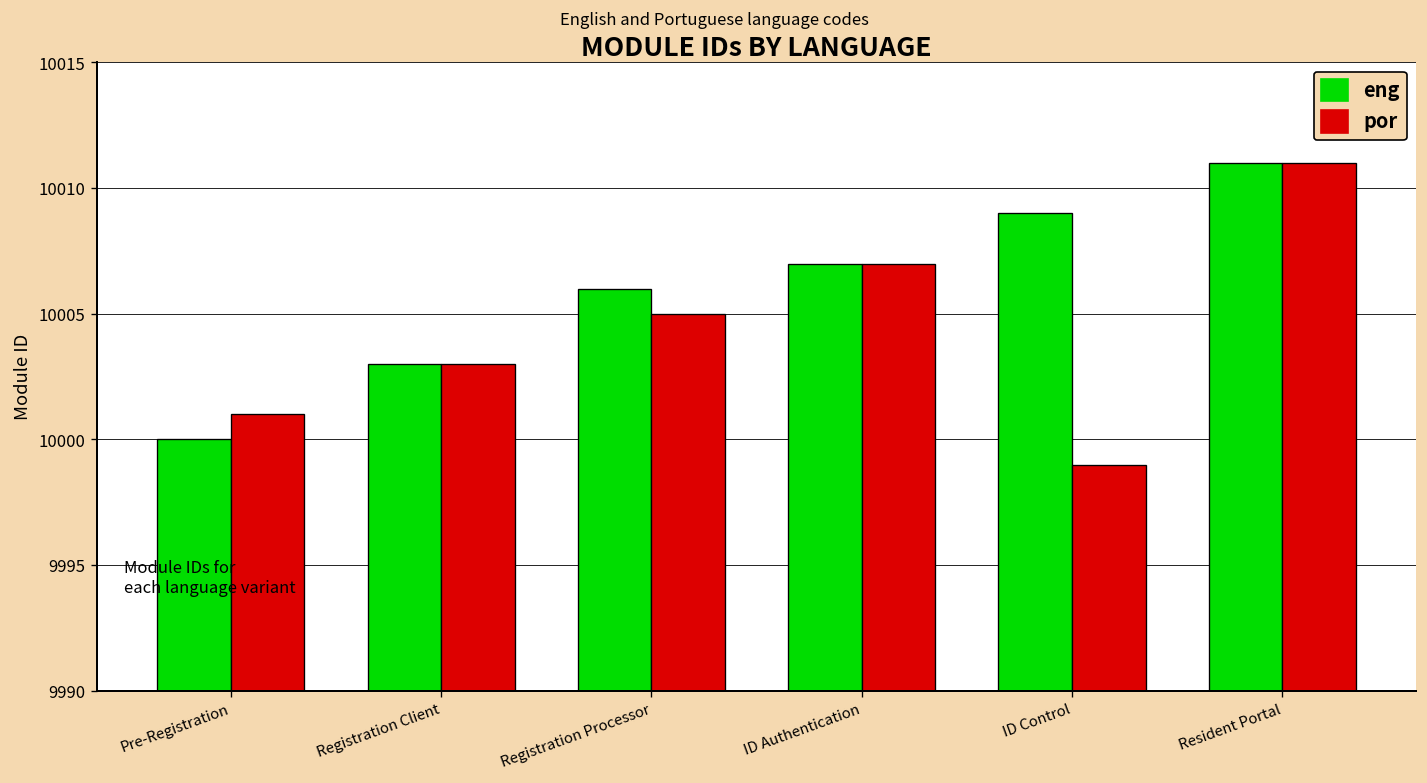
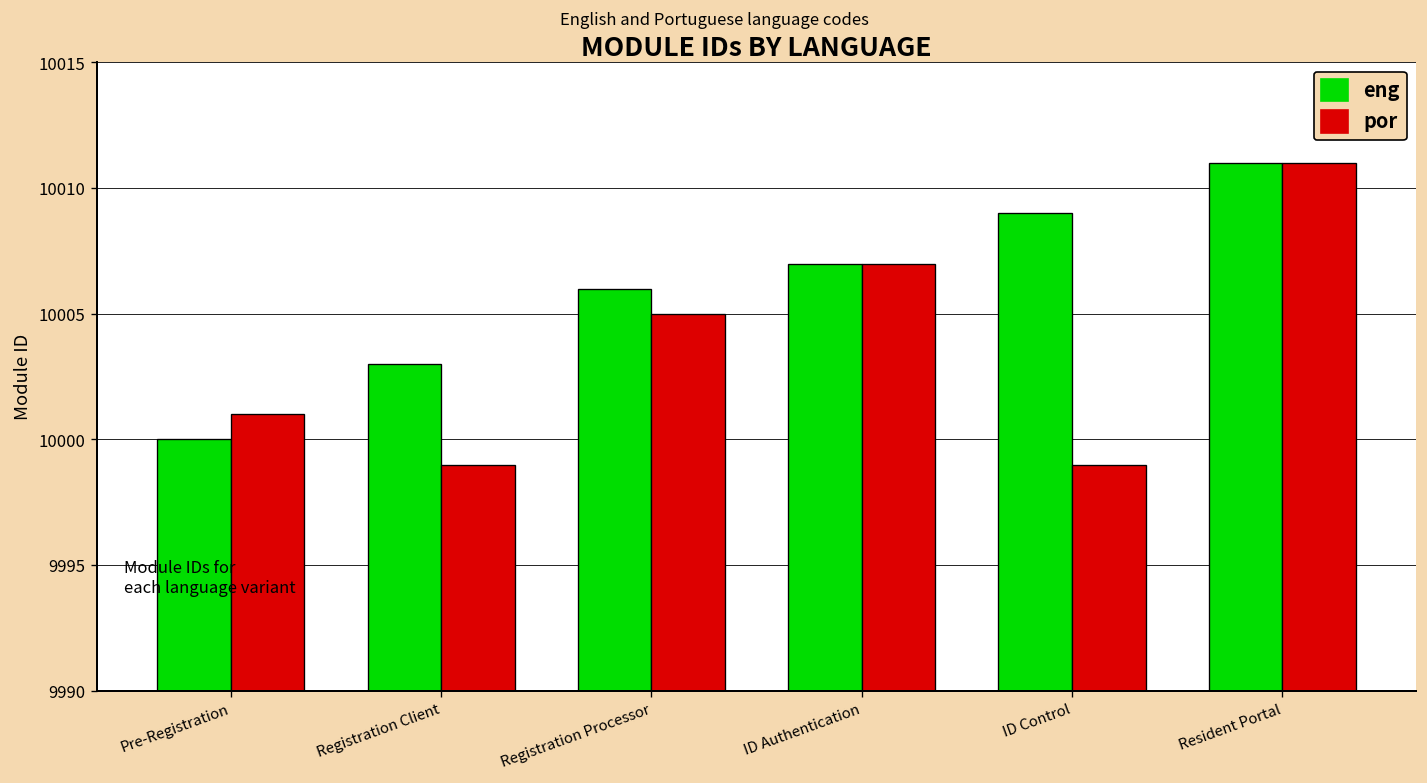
por, Registration Client: 10003 -> 9999
